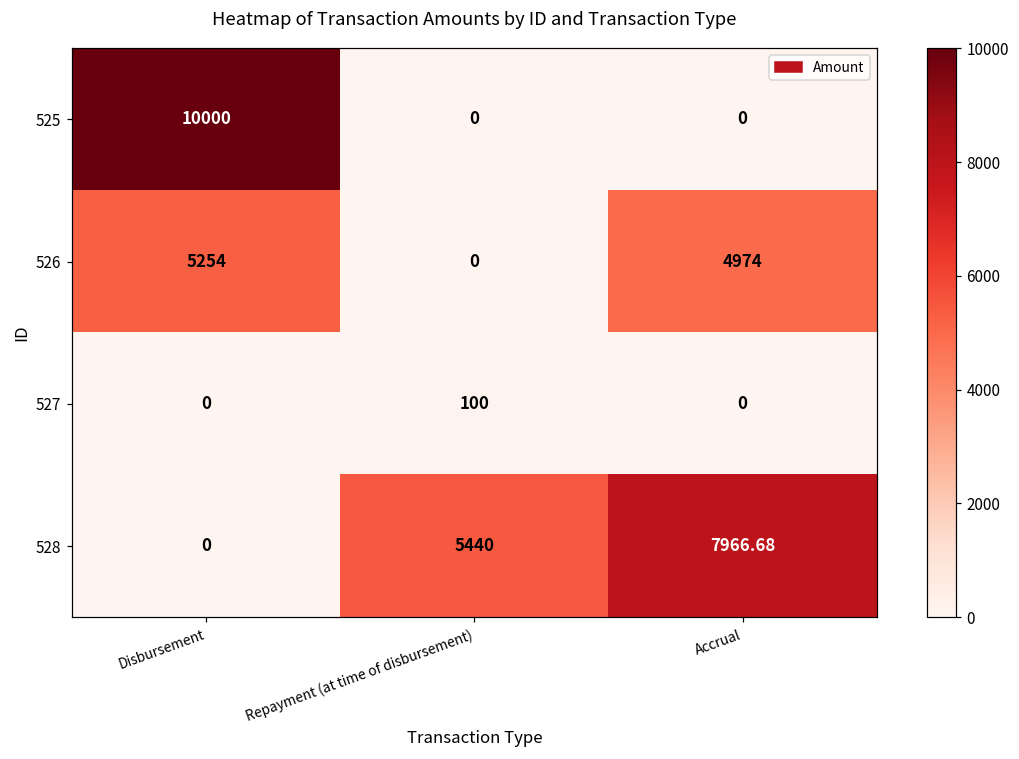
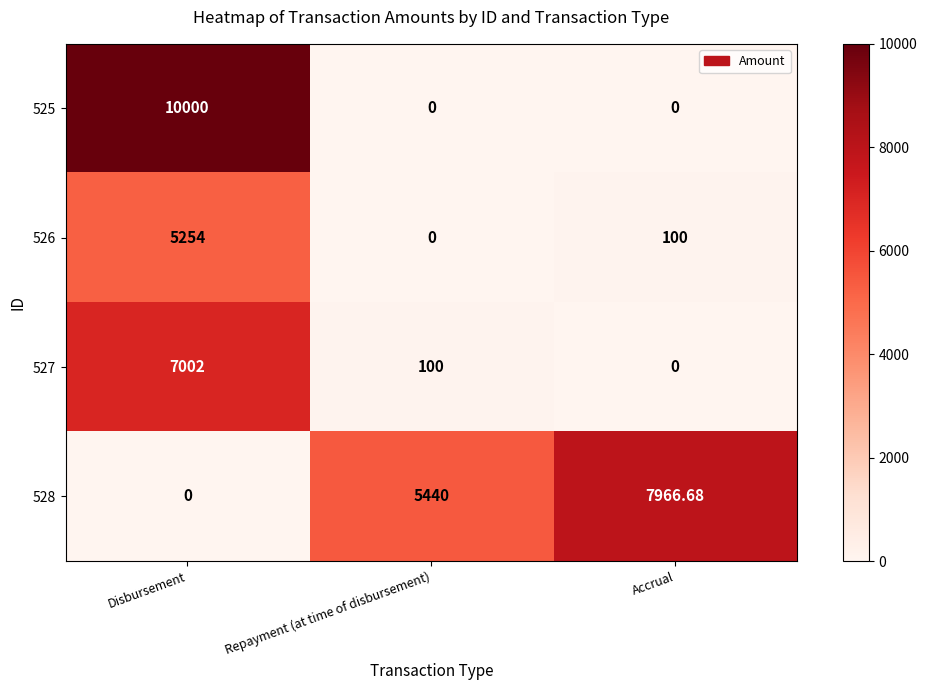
526, Accrual: 4974 -> 100
527, Disbursement: 0 -> 7002
